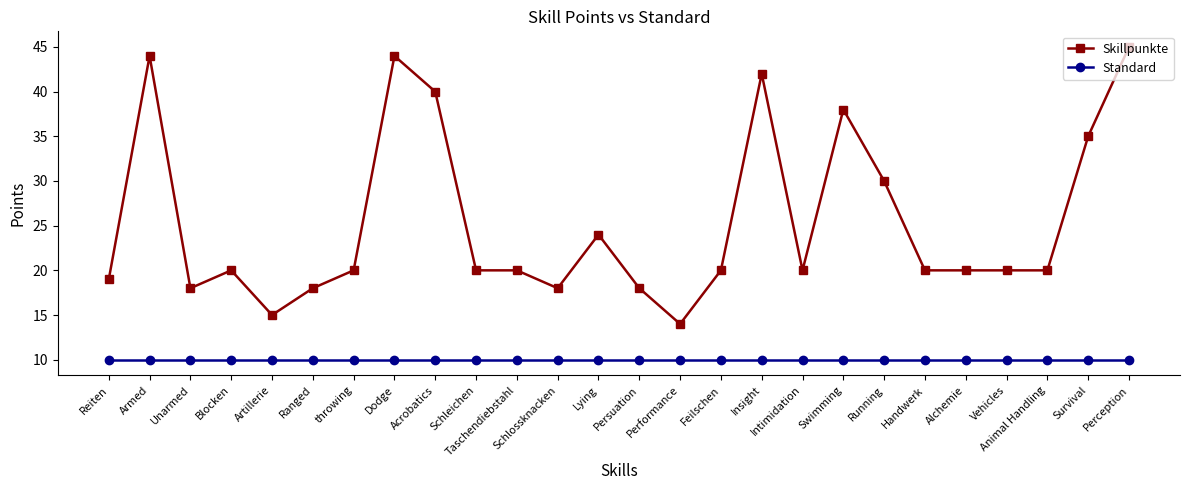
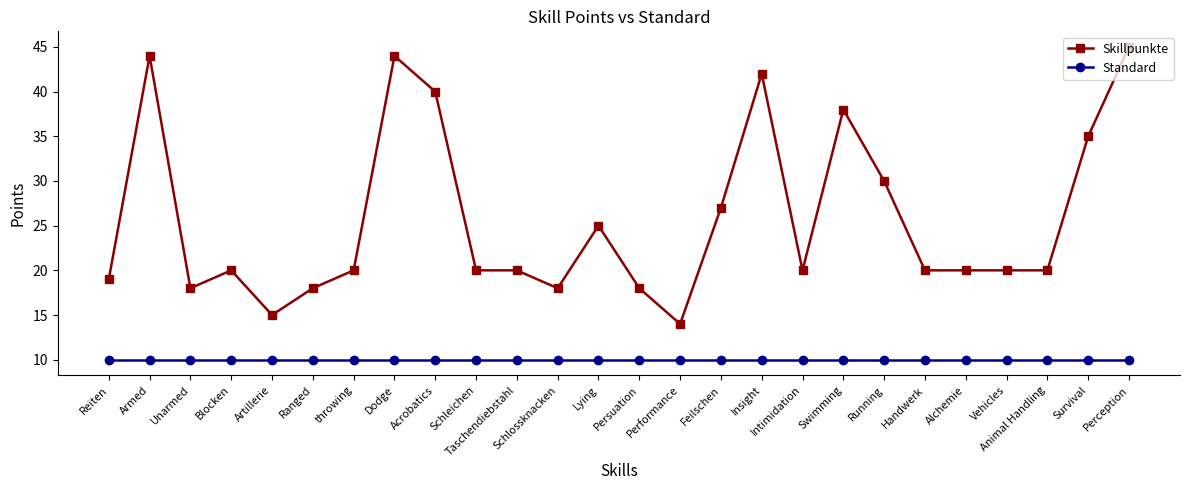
Skillpunkte, Lying: 24 -> 25
Skillpunkte, Feilschen: 20 -> 27
